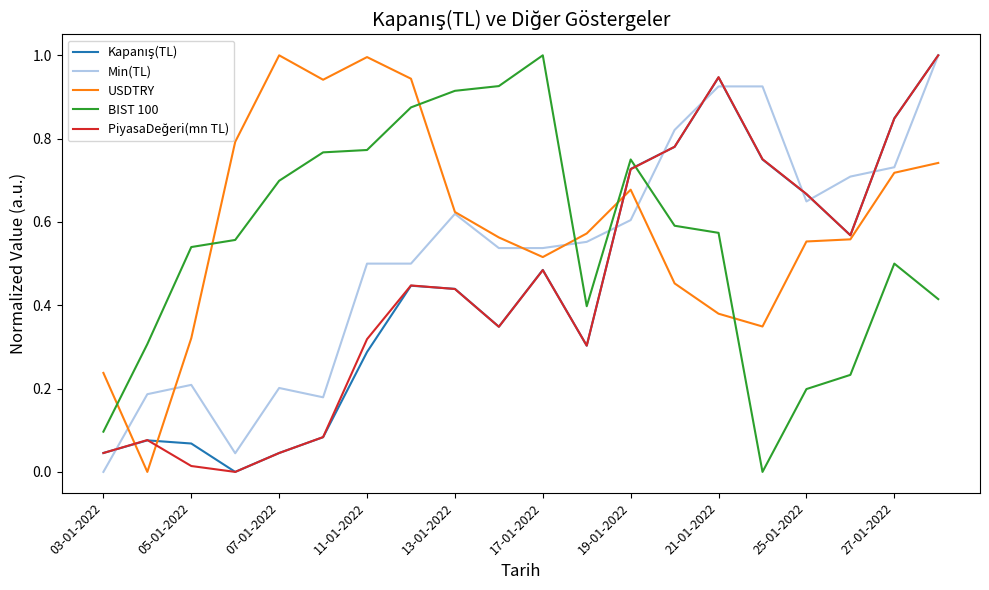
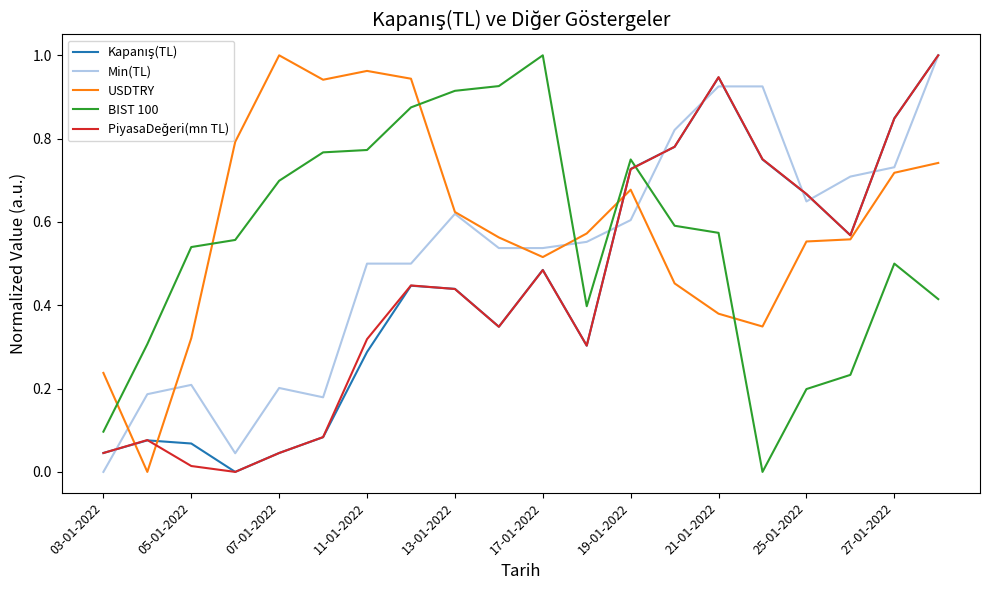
USDTRY, 11-01-2022: 1.00 -> 0.96
